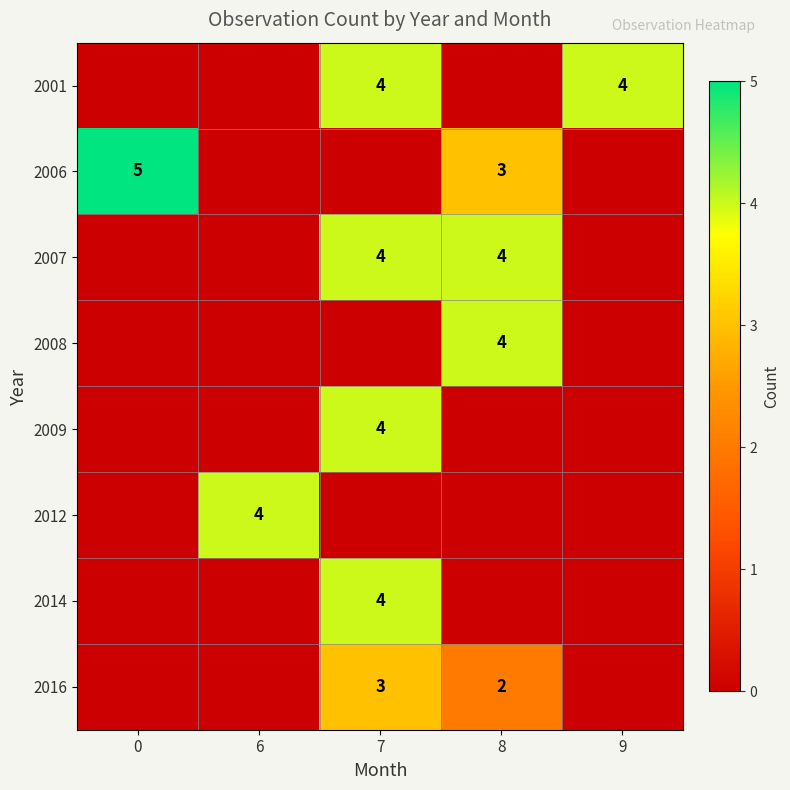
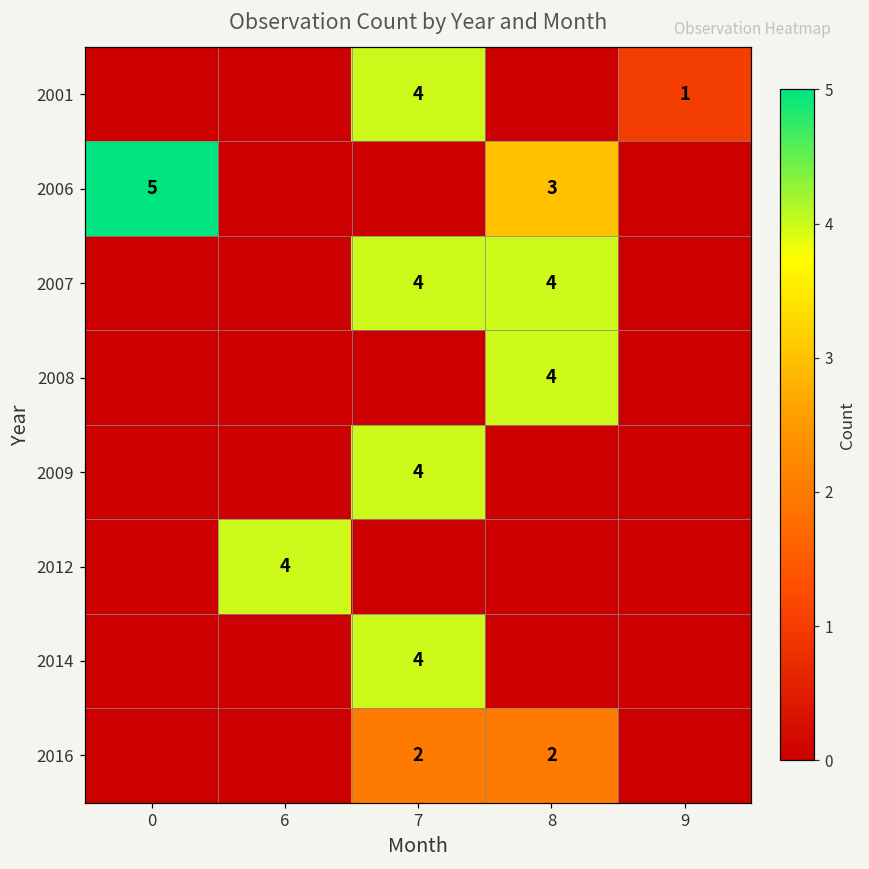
2001, 9: 4 -> 1
2016, 7: 3 -> 2
